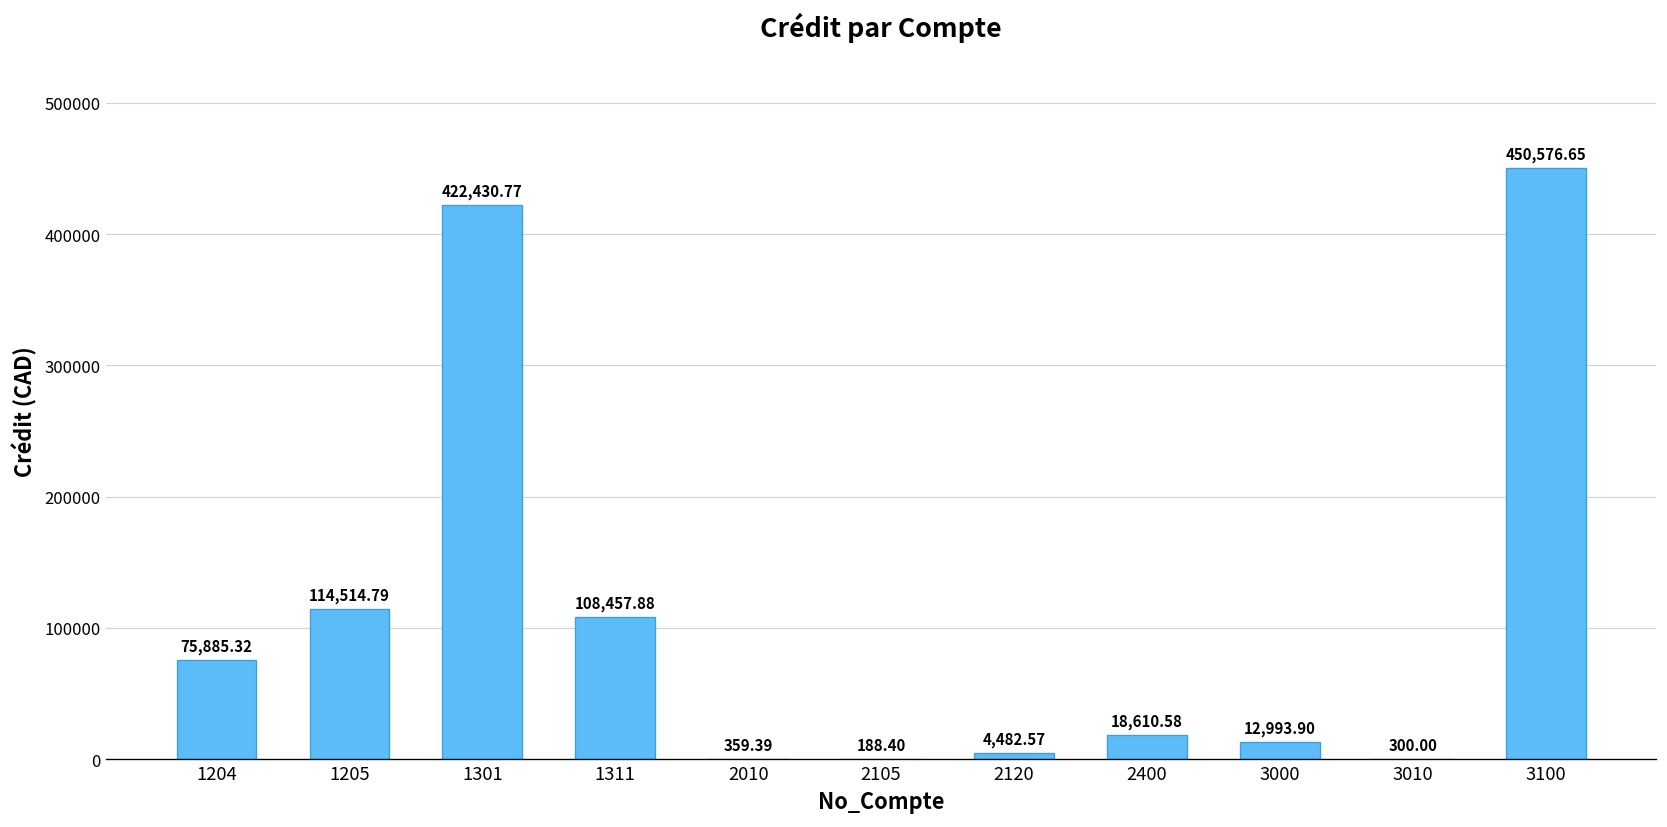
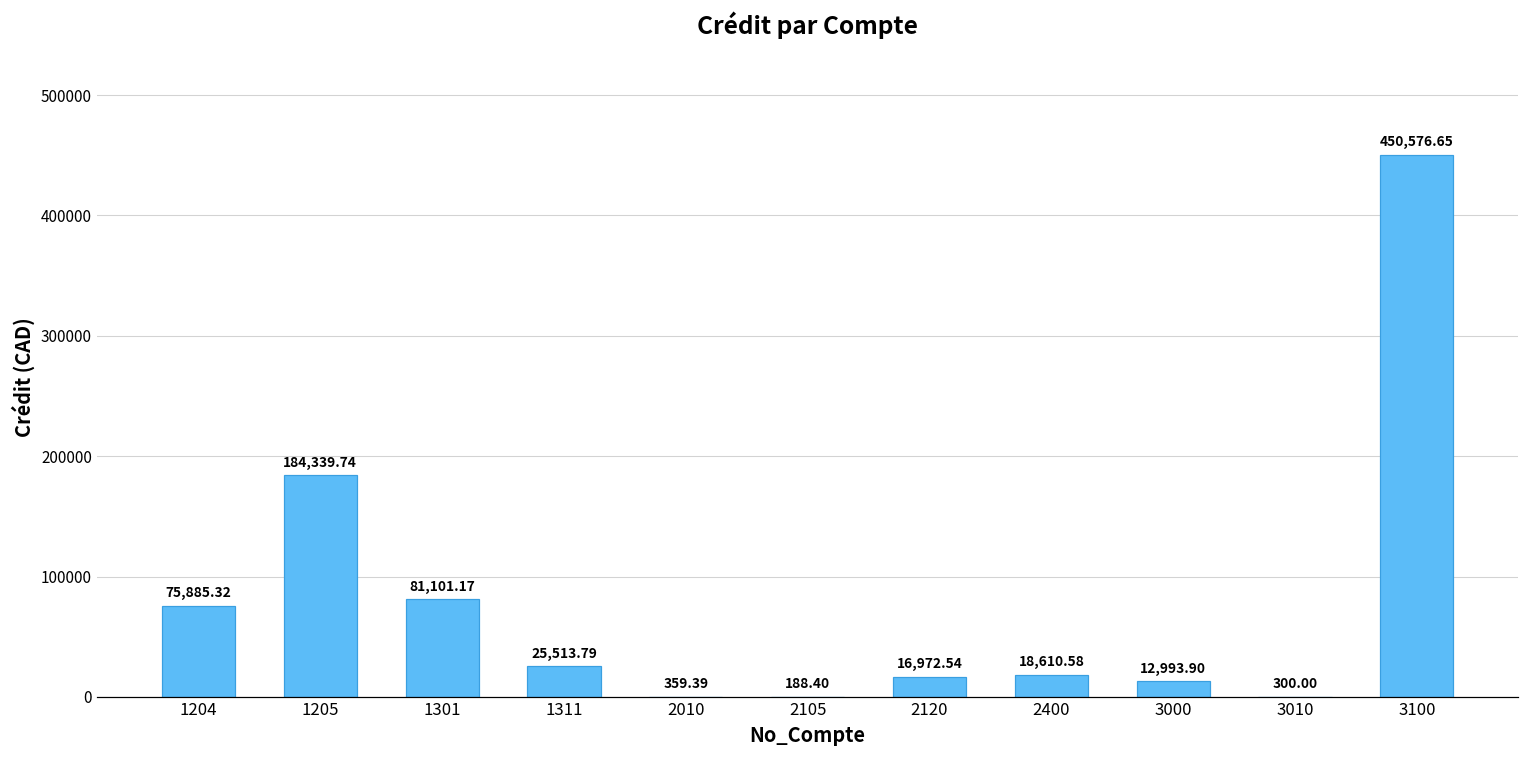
1205: 114,514.79 -> 184,339.74
1301: 422,430.77 -> 81,101.17
1311: 108,457.88 -> 25,513.79
2120: 4,482.57 -> 16,972.54
